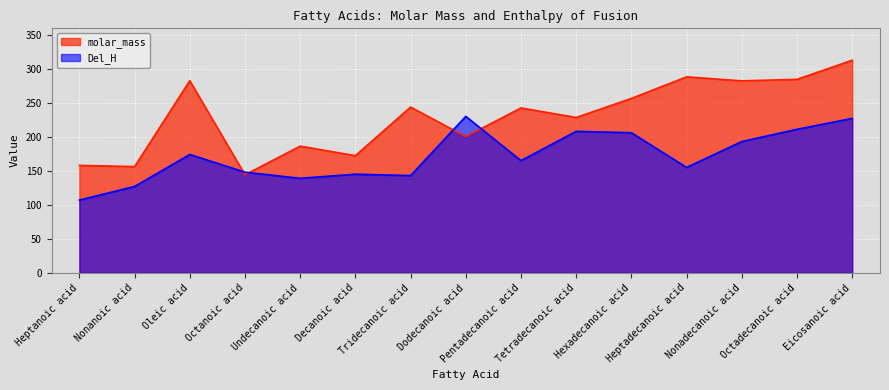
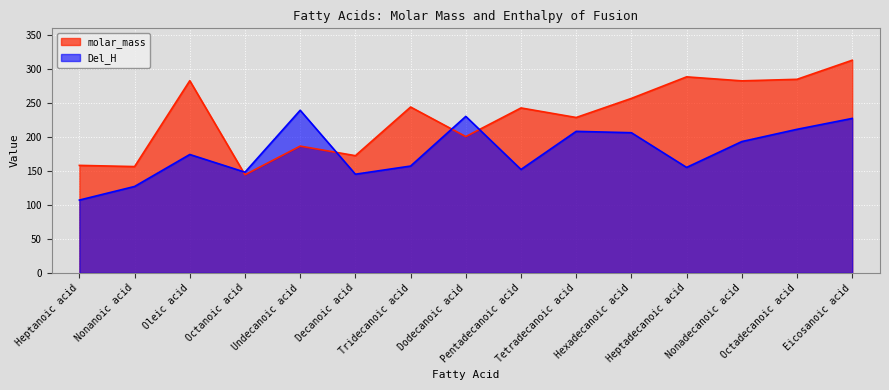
Del_H, Undecanoic acid: 140 -> 240
Del_H, Tridecanoic acid: 140 -> 160
Del_H, Pentadecanoic acid: 170 -> 150
